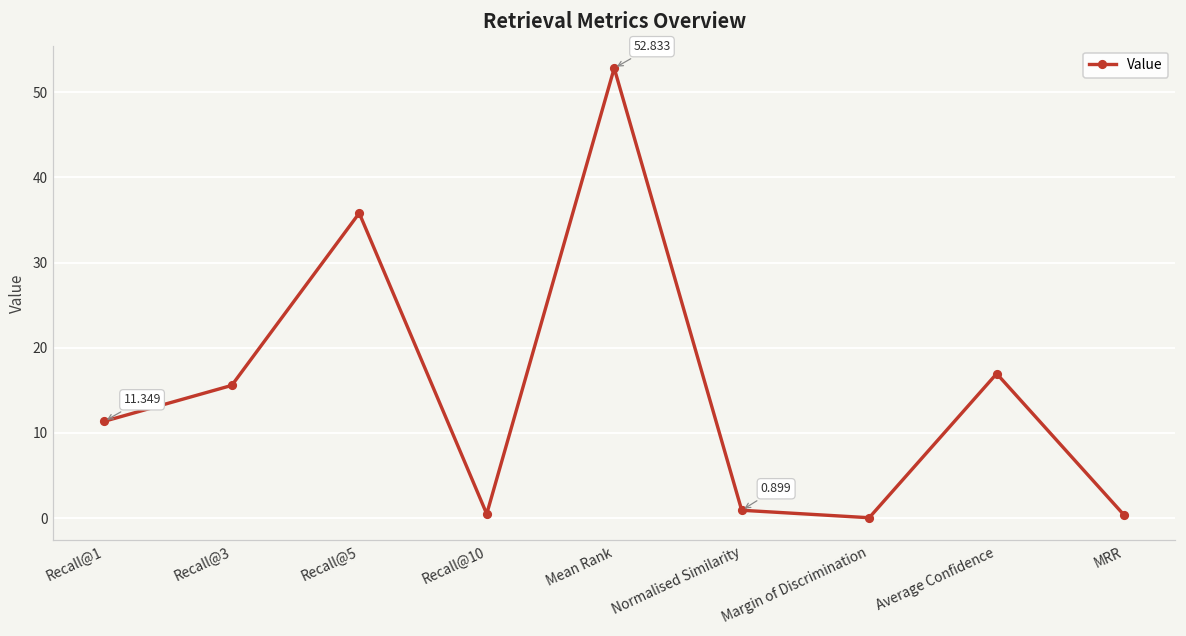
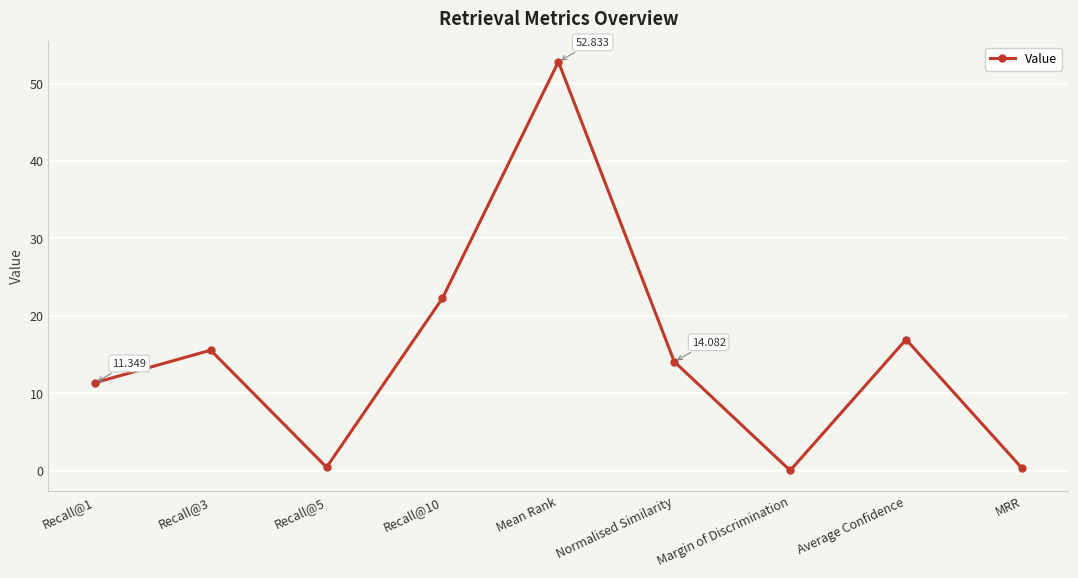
Recall@5: 36 -> 0
Recall@10: 0 -> 22
Normalised Similarity: 0.899 -> 14.082
